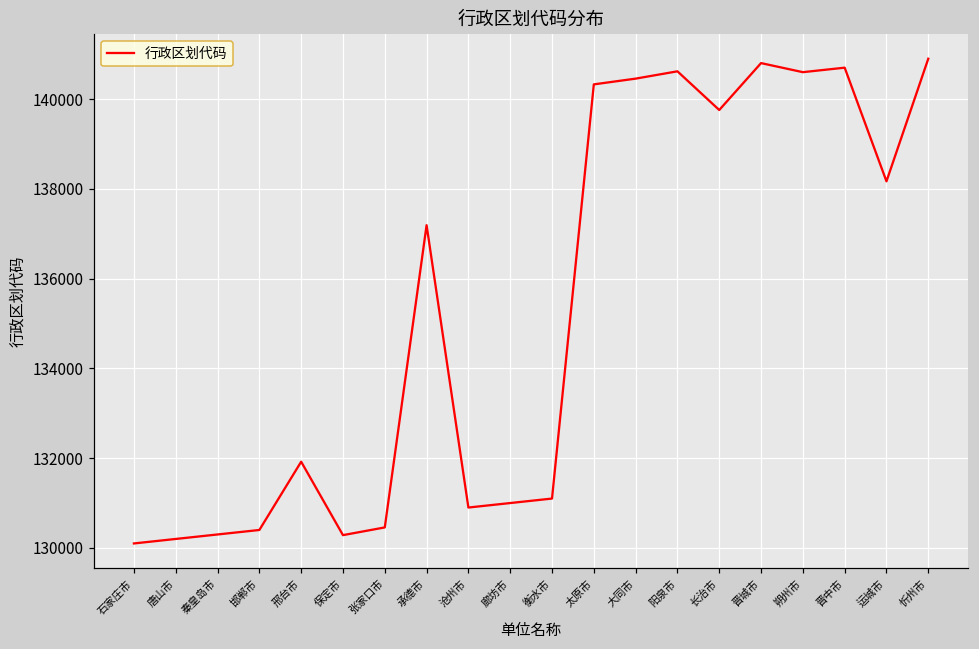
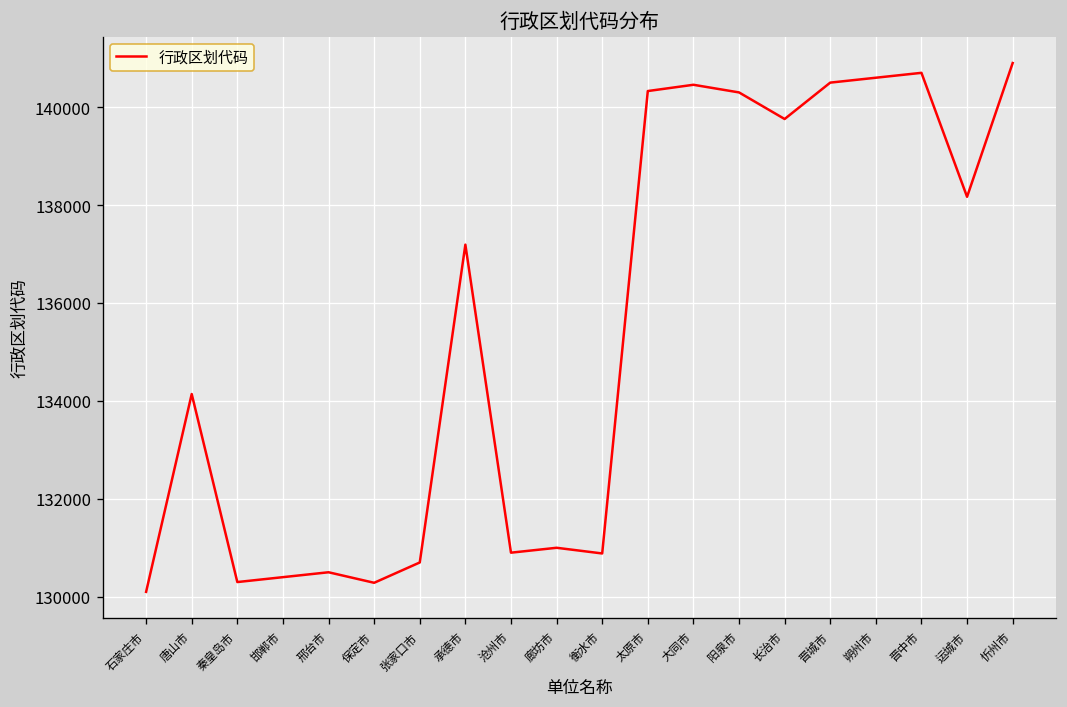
唐山市: 130200 -> 134100
邢台市: 131900 -> 130500
张家口市: 130500 -> 130700
衡水市: 131100 -> 130900
阳泉市: 140600 -> 140300
晋城市: 140800 -> 140500
